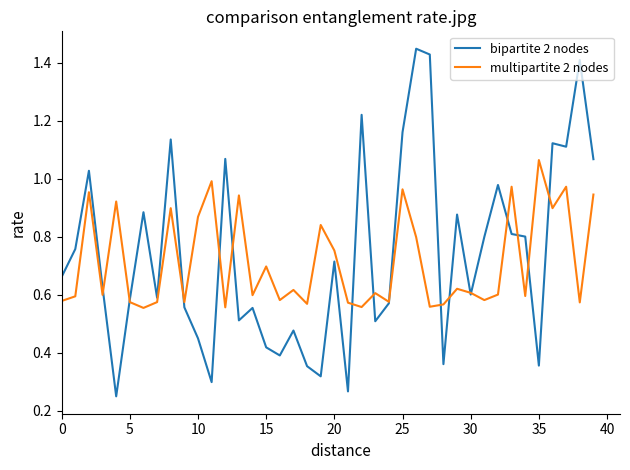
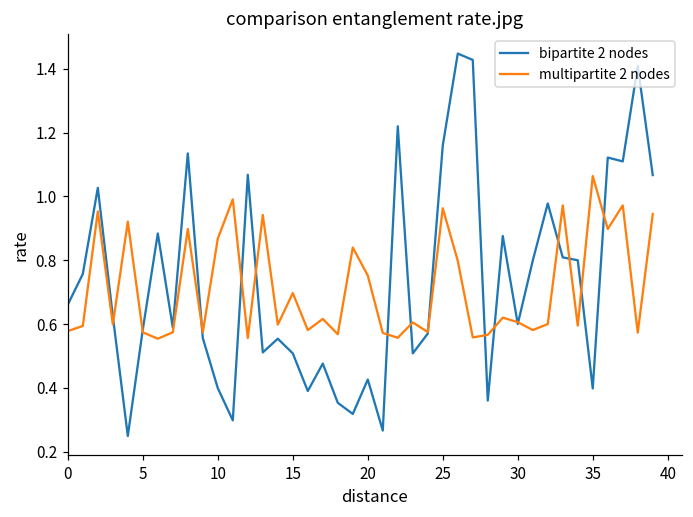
bipartite 2 nodes, 10: 0.45 -> 0.40
bipartite 2 nodes, 15: 0.42 -> 0.51
bipartite 2 nodes, 20: 0.71 -> 0.43
bipartite 2 nodes, 35: 0.36 -> 0.40
